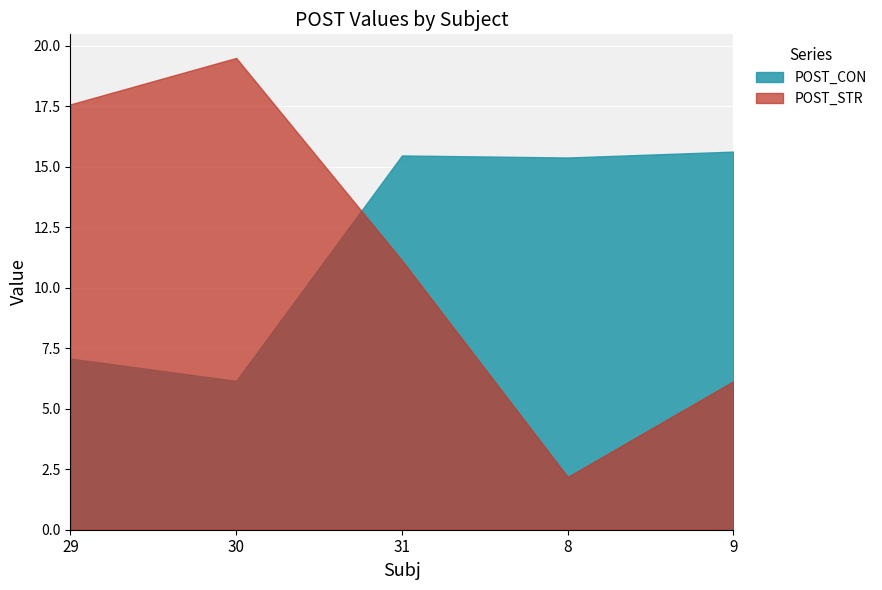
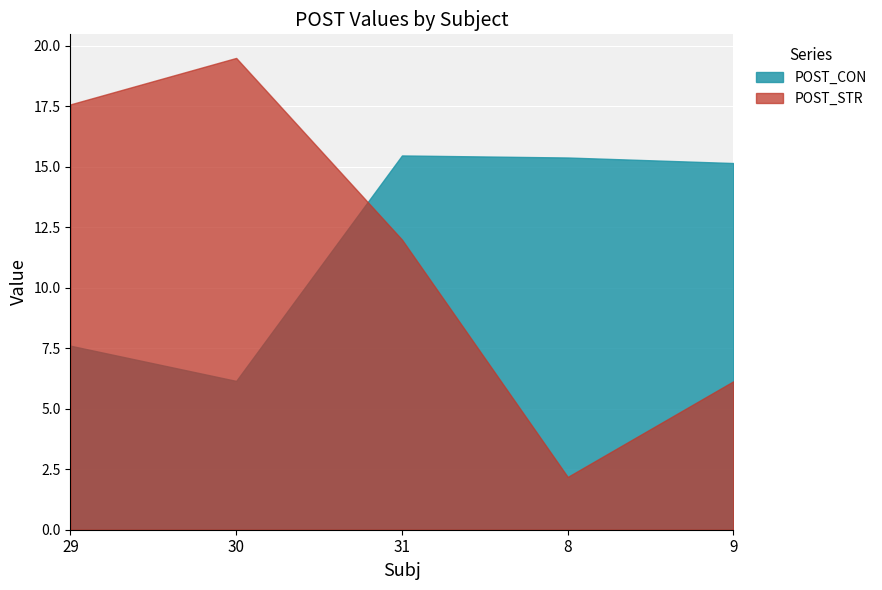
POST_CON, 29: 7.1 -> 7.6
POST_STR, 31: 11.1 -> 12.0
POST_CON, 9: 15.6 -> 15.2
